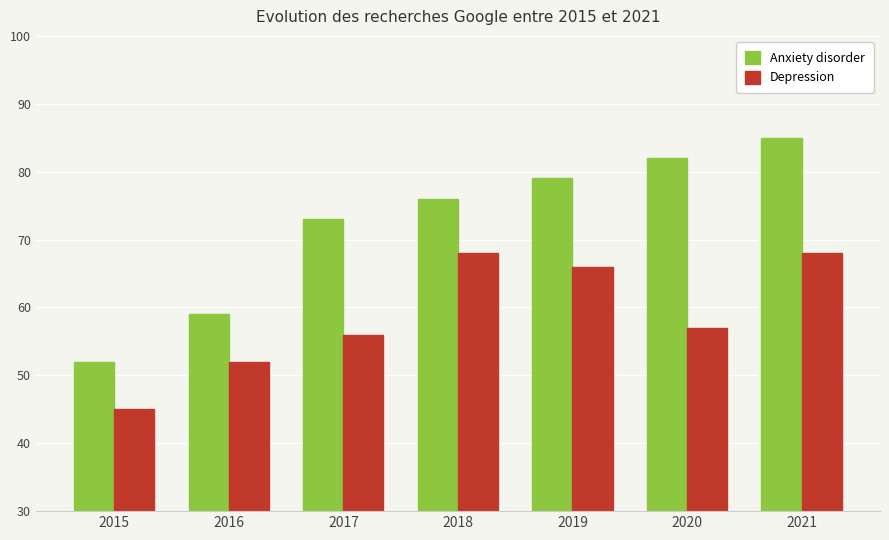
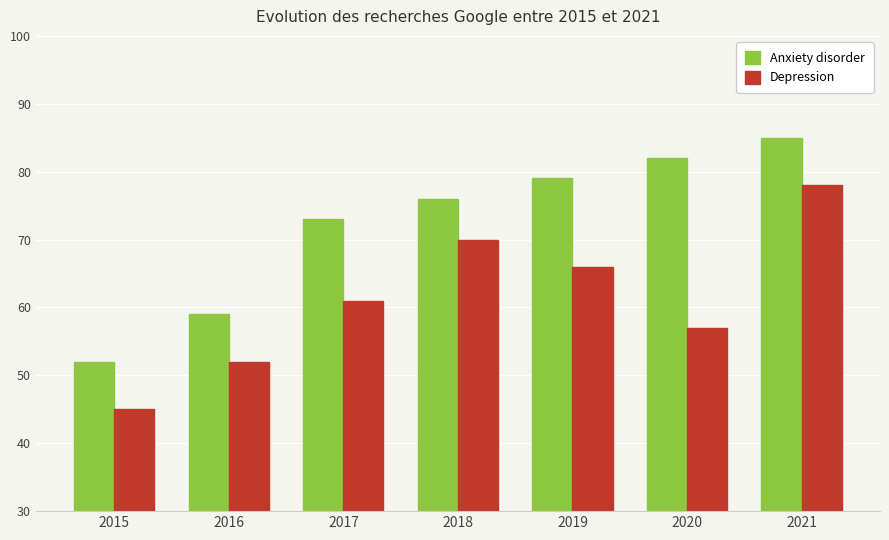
Depression, 2017: 56 -> 61
Depression, 2018: 68 -> 70
Depression, 2021: 68 -> 78
